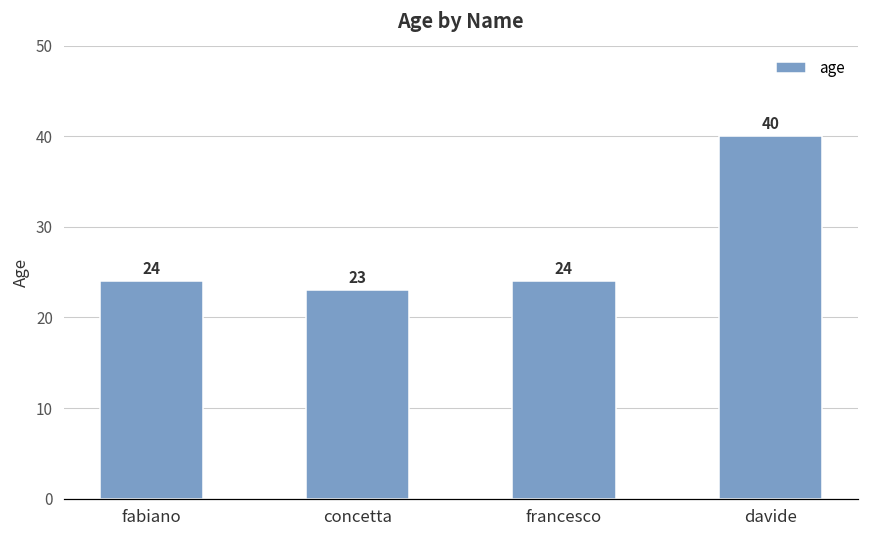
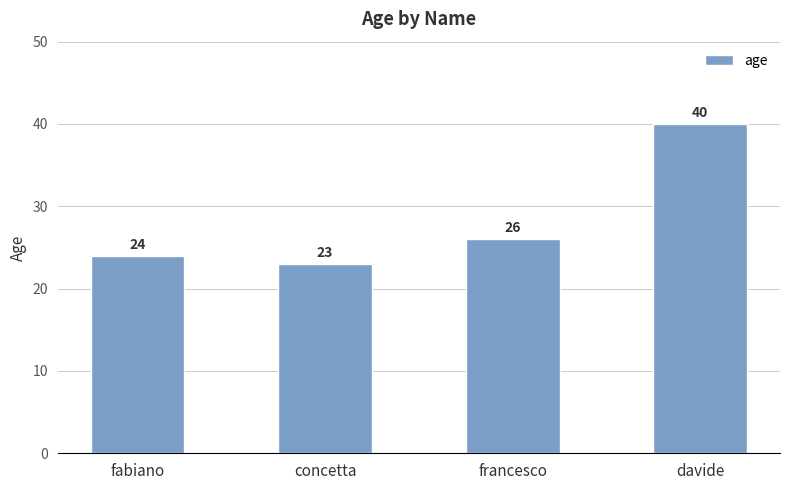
francesco: 24 -> 26
